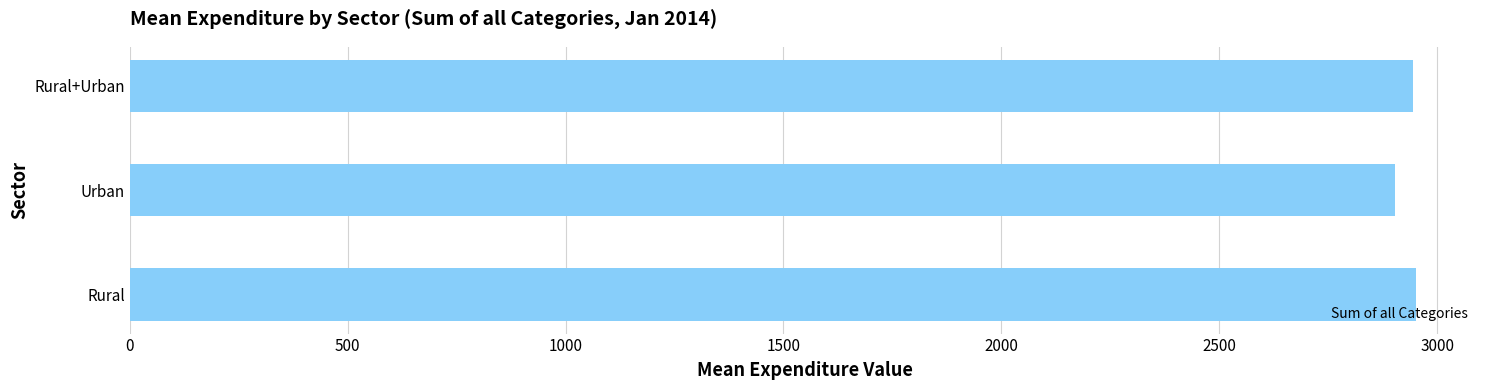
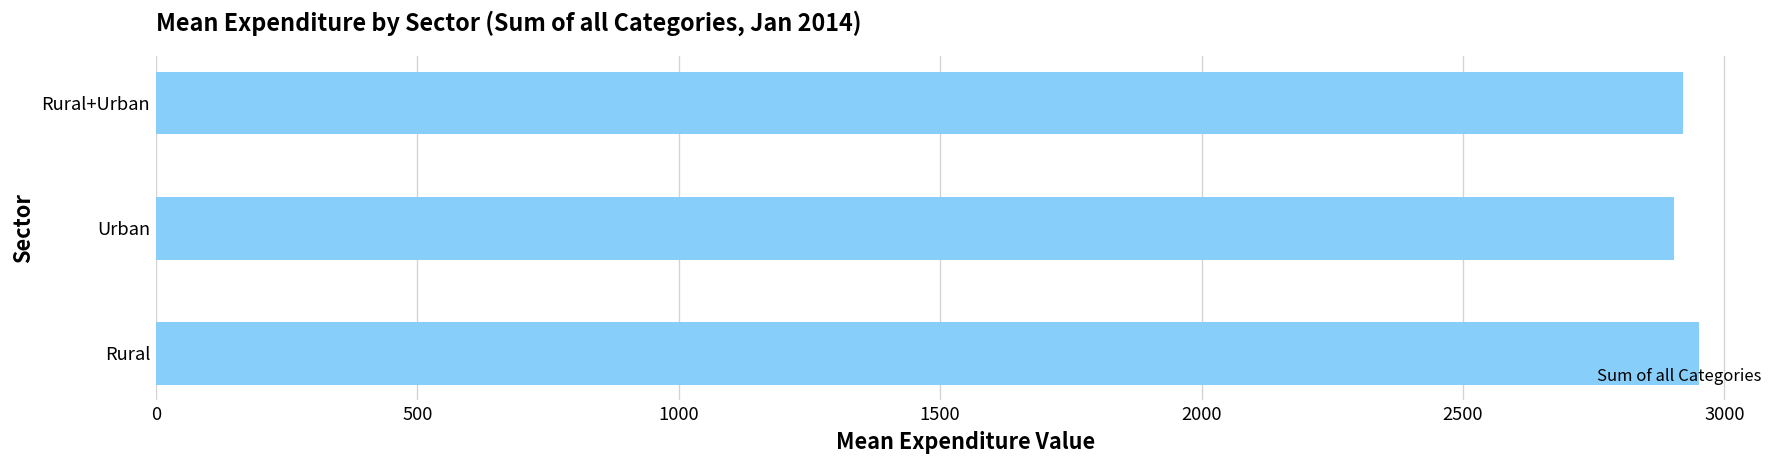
Rural+Urban: 2950 -> 2920
